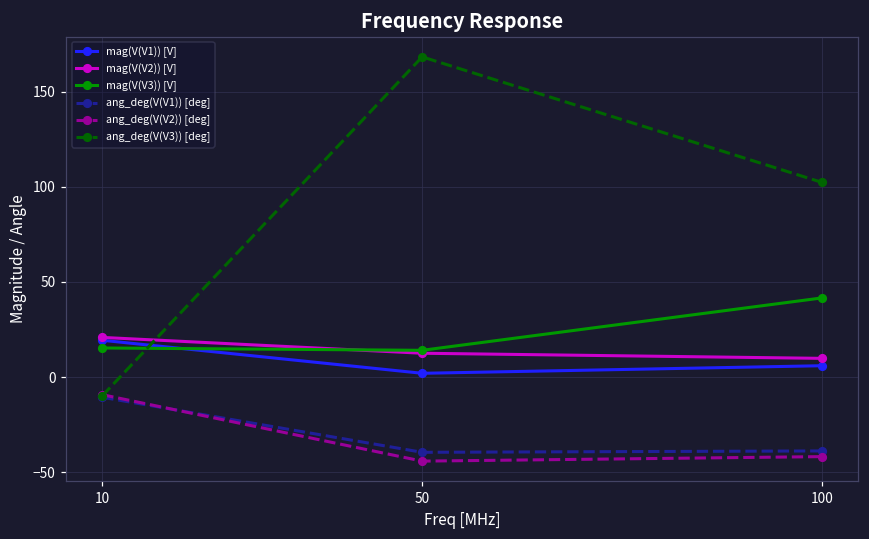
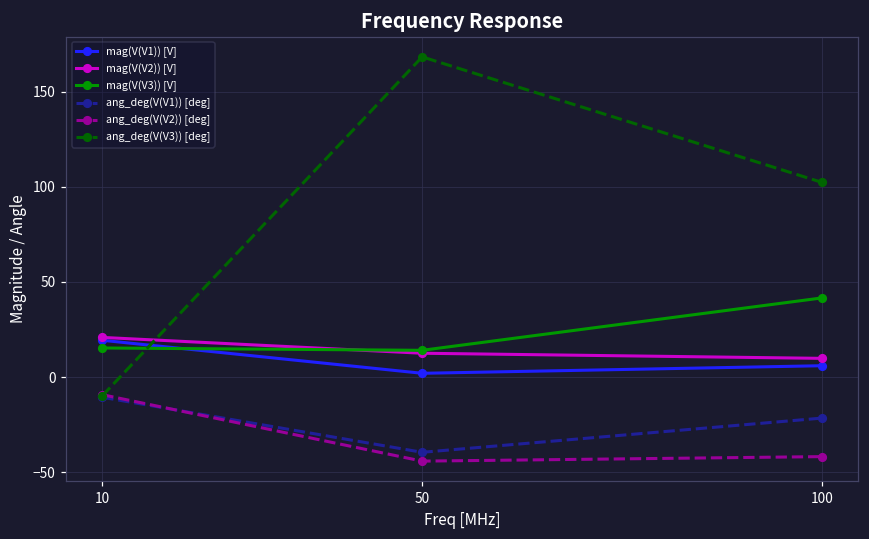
ang_deg(V(V1)) [deg], 100: -39 -> -22
